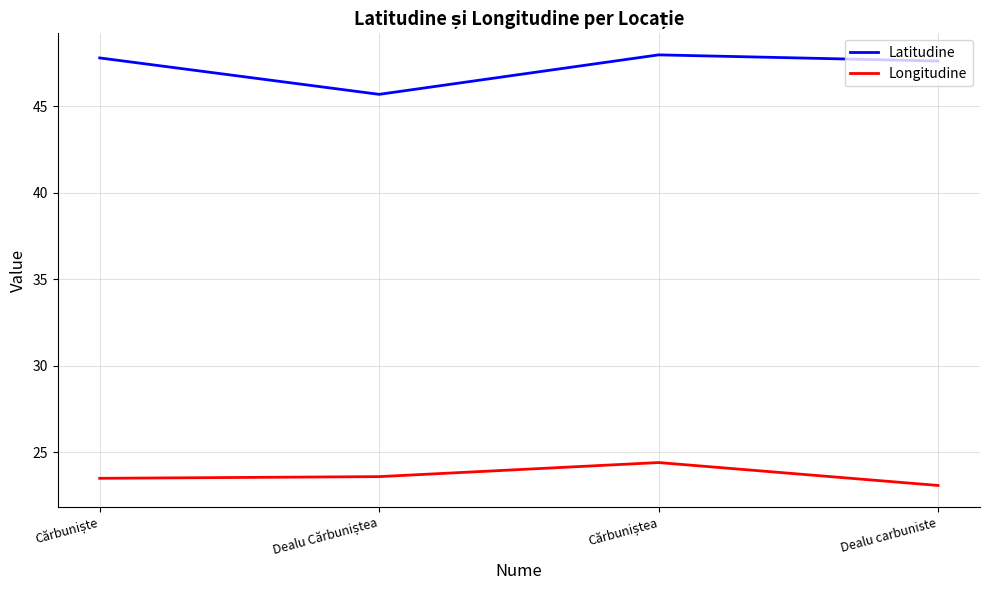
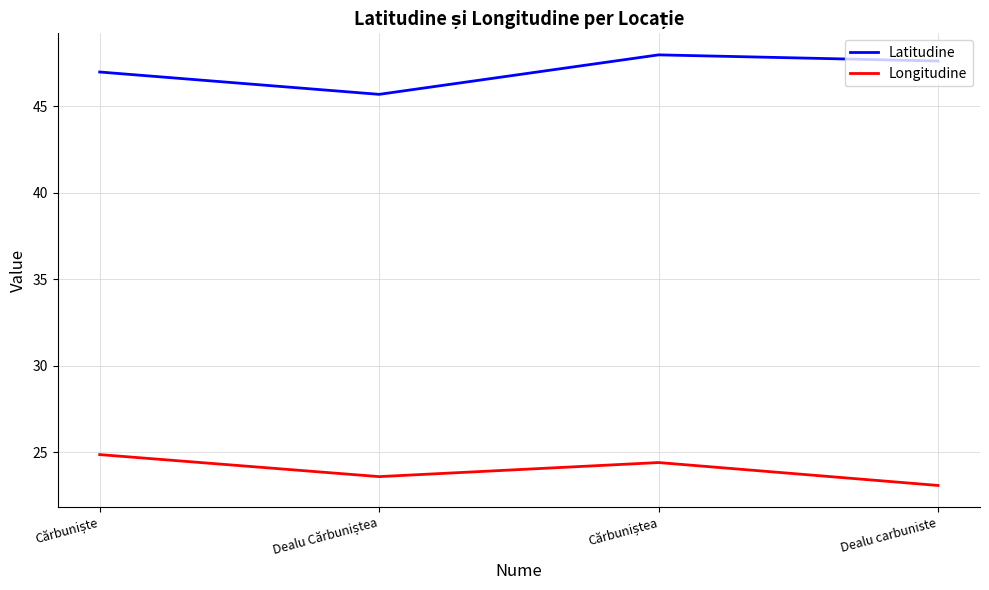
Latitudine, Cărbuniște: 47.8 -> 47.0
Longitudine, Cărbuniște: 23.5 -> 24.9
